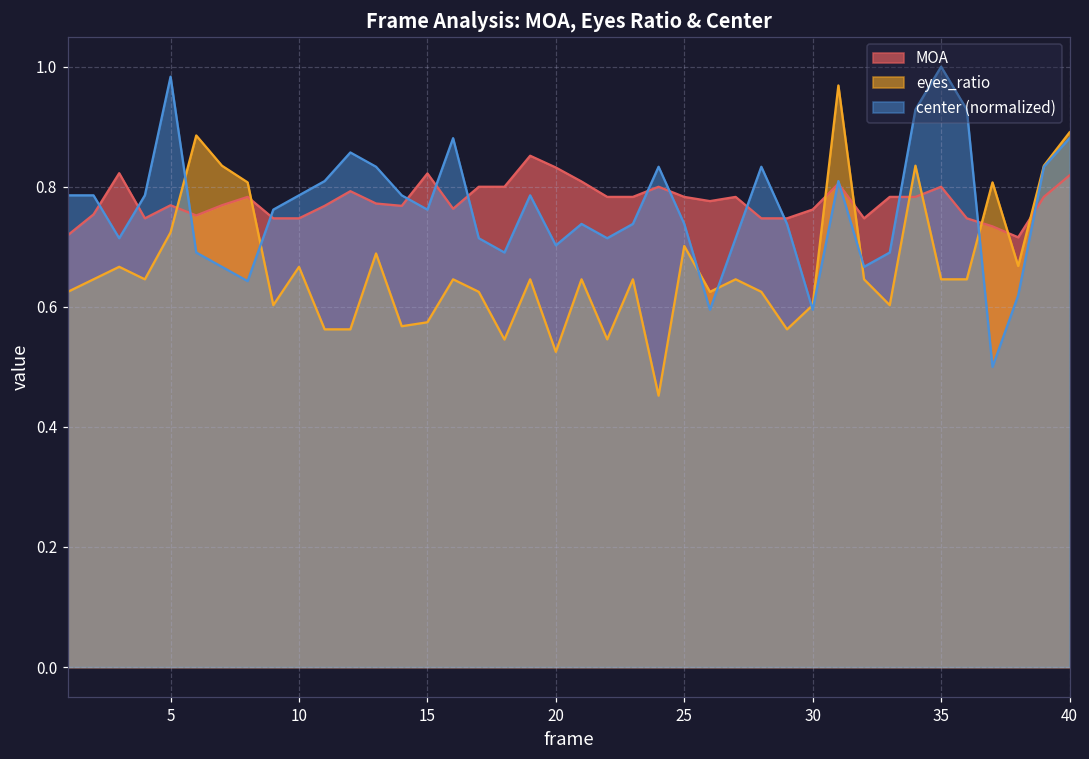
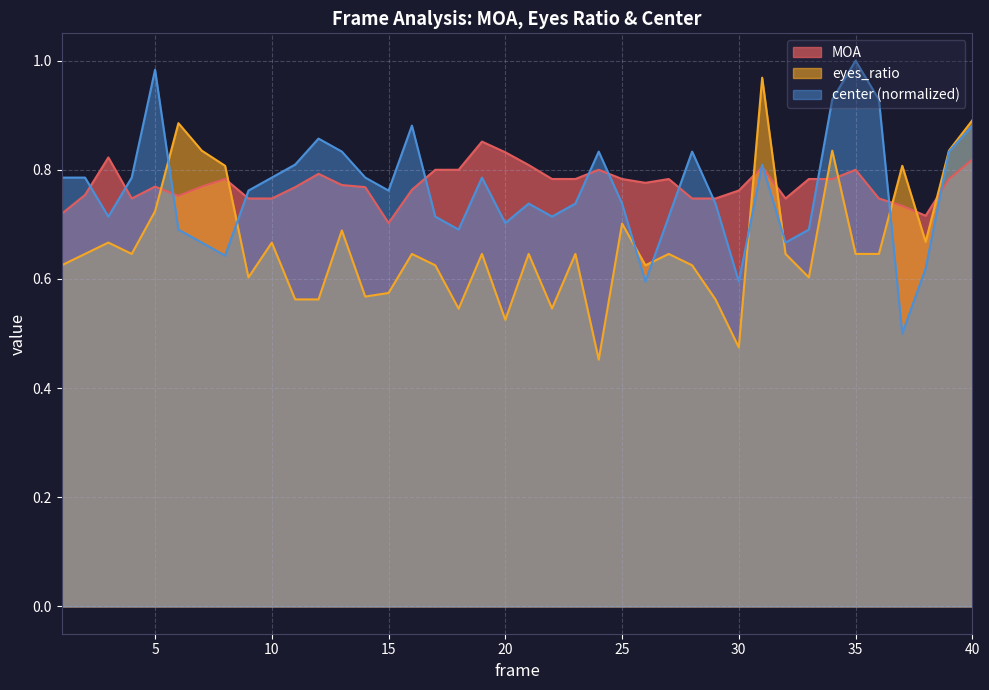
MOA, 15: 0.82 -> 0.70
eyes_ratio, 30: 0.60 -> 0.47
